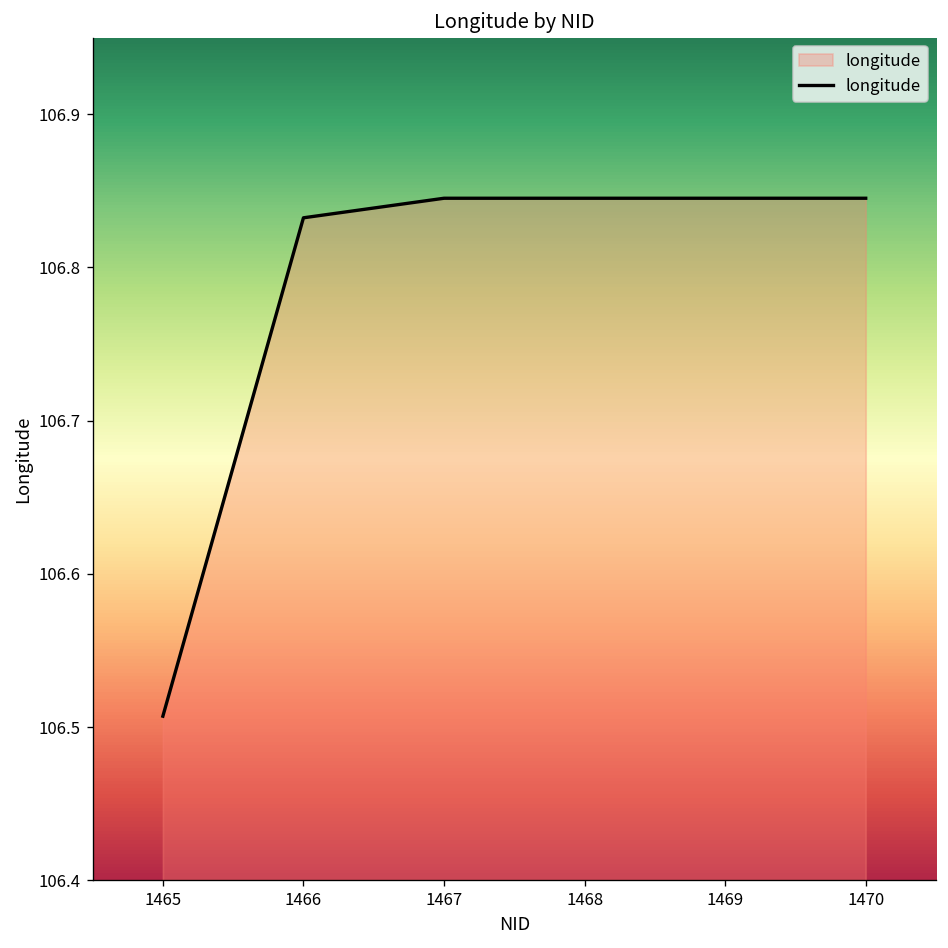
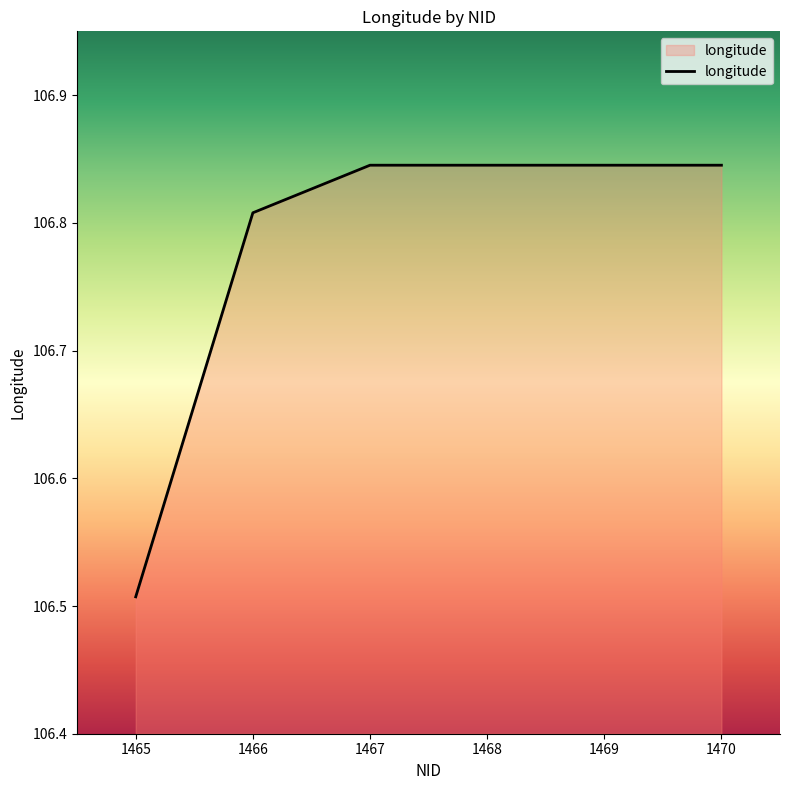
1466: 106.832 -> 106.808
